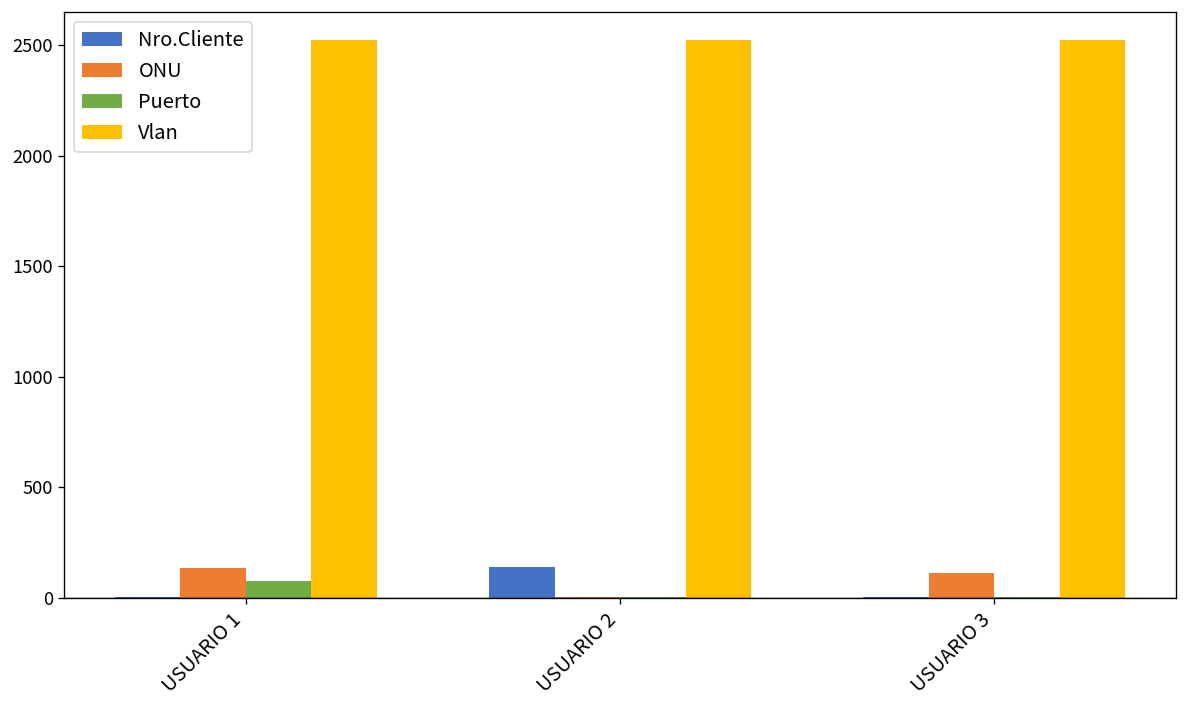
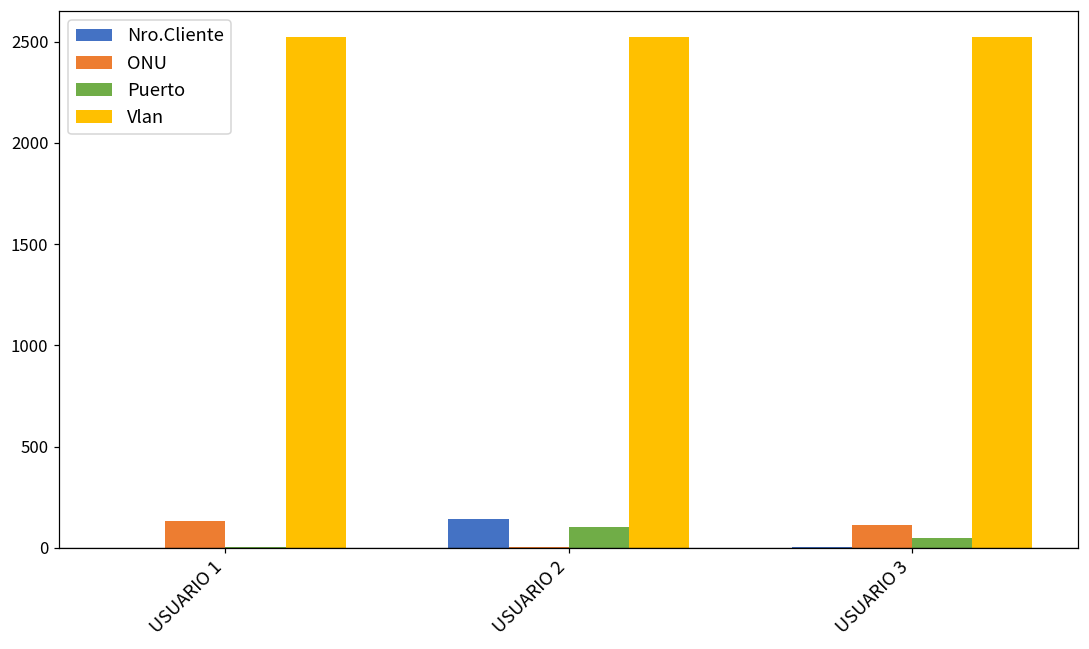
Puerto, USUARIO 1: 70 -> 10
Puerto, USUARIO 2: 0 -> 100
Puerto, USUARIO 3: 0 -> 50
